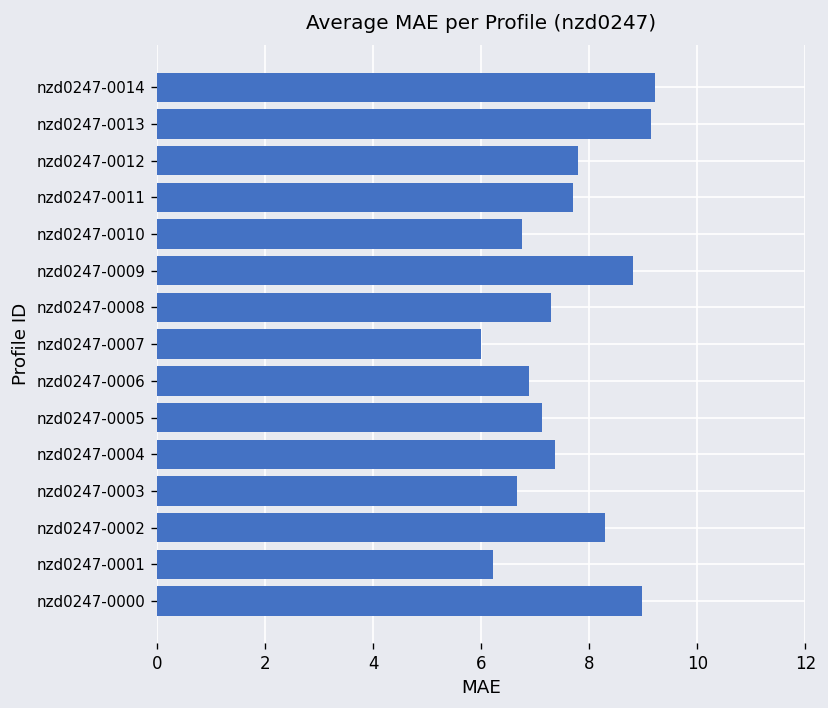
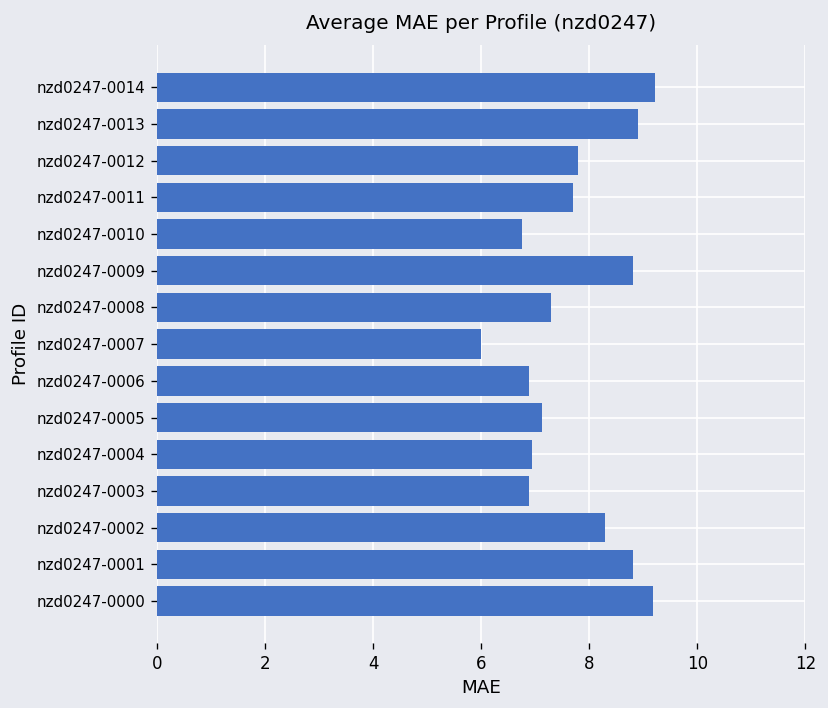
nzd0247-0013: 9.1 -> 8.9
nzd0247-0004: 7.4 -> 6.9
nzd0247-0003: 6.7 -> 6.9
nzd0247-0001: 6.2 -> 8.8
nzd0247-0000: 9.0 -> 9.2
